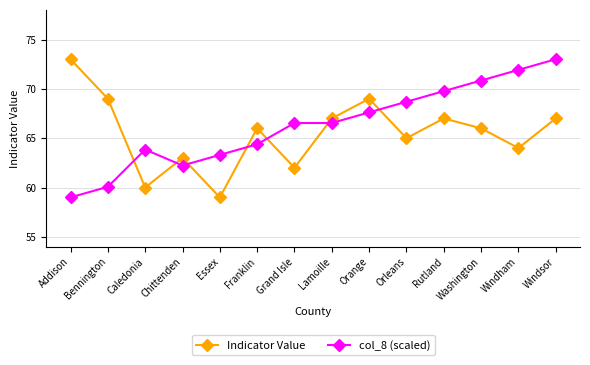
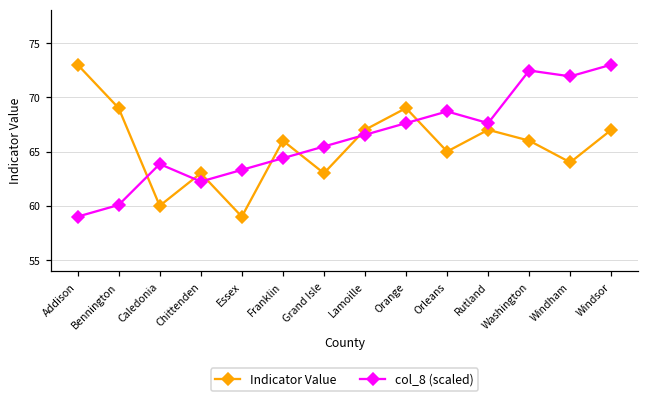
Indicator Value, Grand Isle: 62 -> 63
col_8 (scaled), Grand Isle: 67 -> 65
col_8 (scaled), Rutland: 70 -> 68
col_8 (scaled), Washington: 71 -> 72
